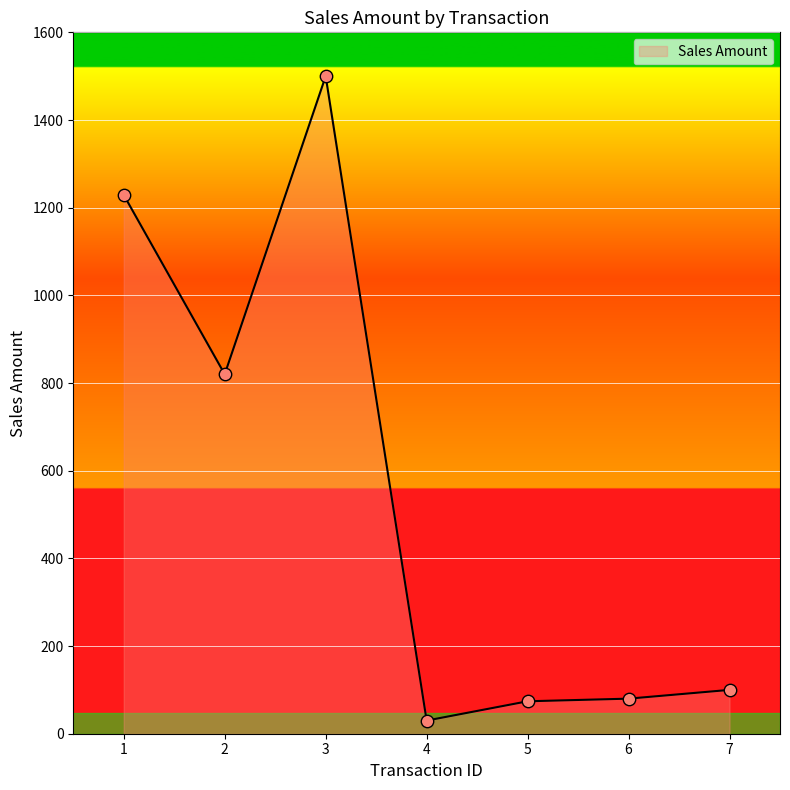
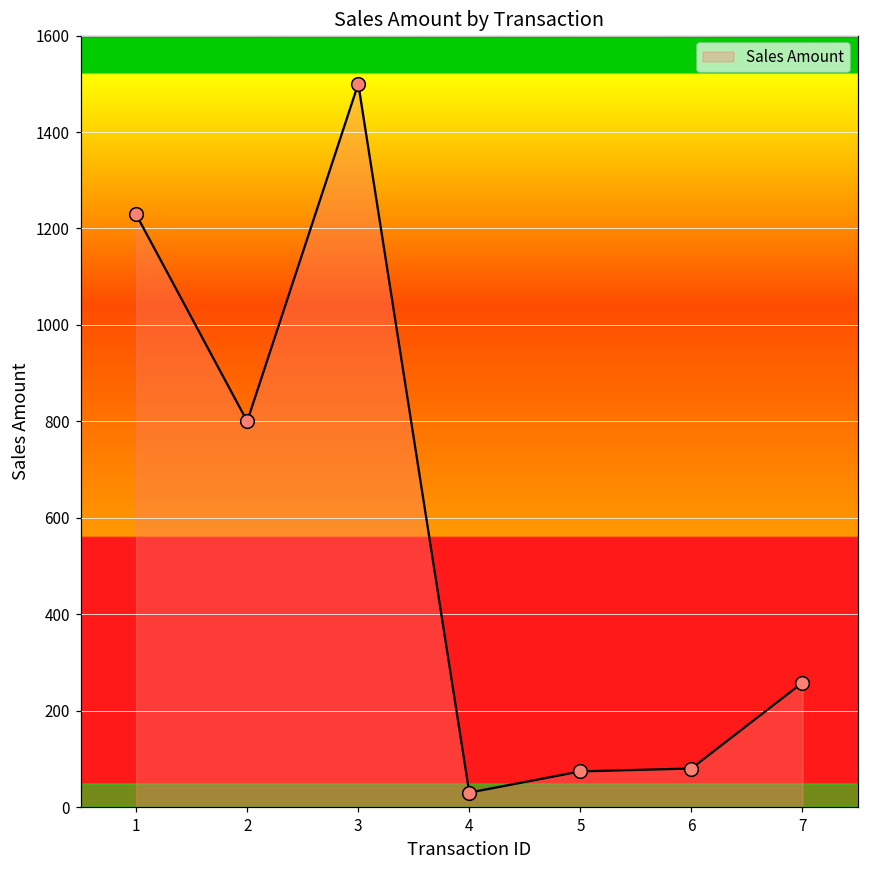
2: 820 -> 800
7: 100 -> 260
